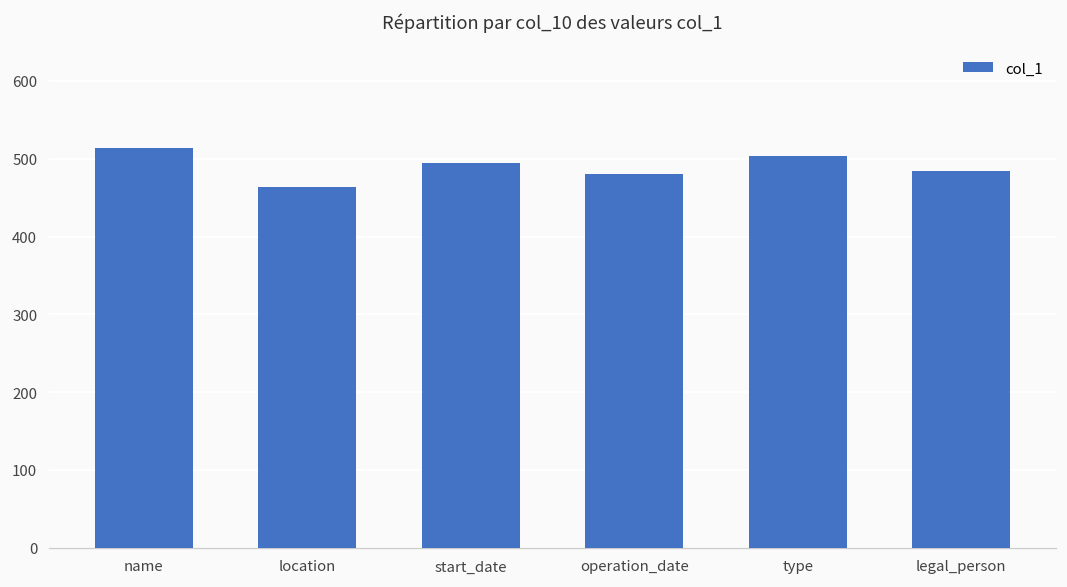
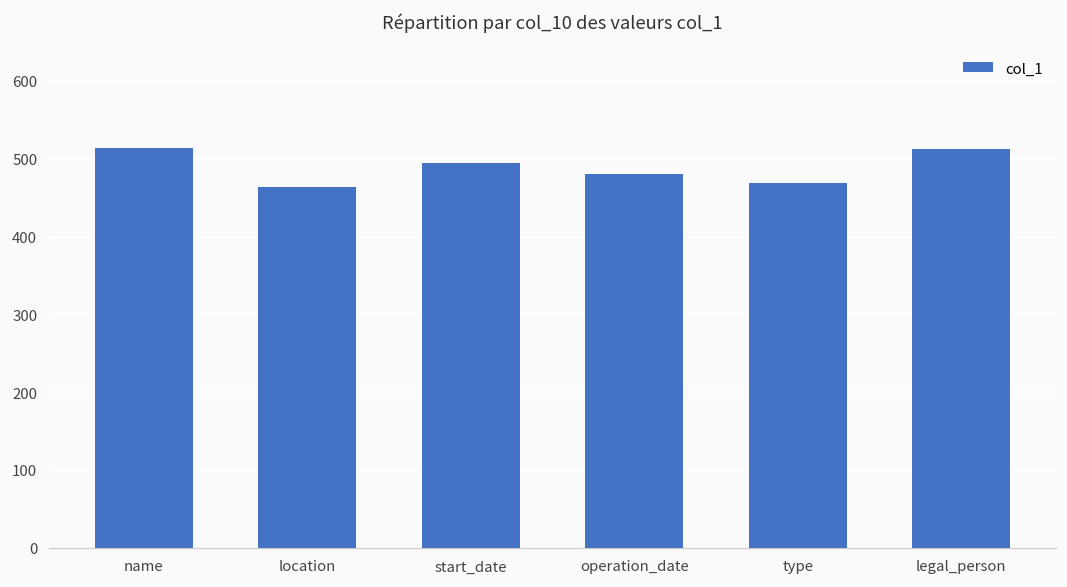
type: 500 -> 470
legal_person: 480 -> 510
